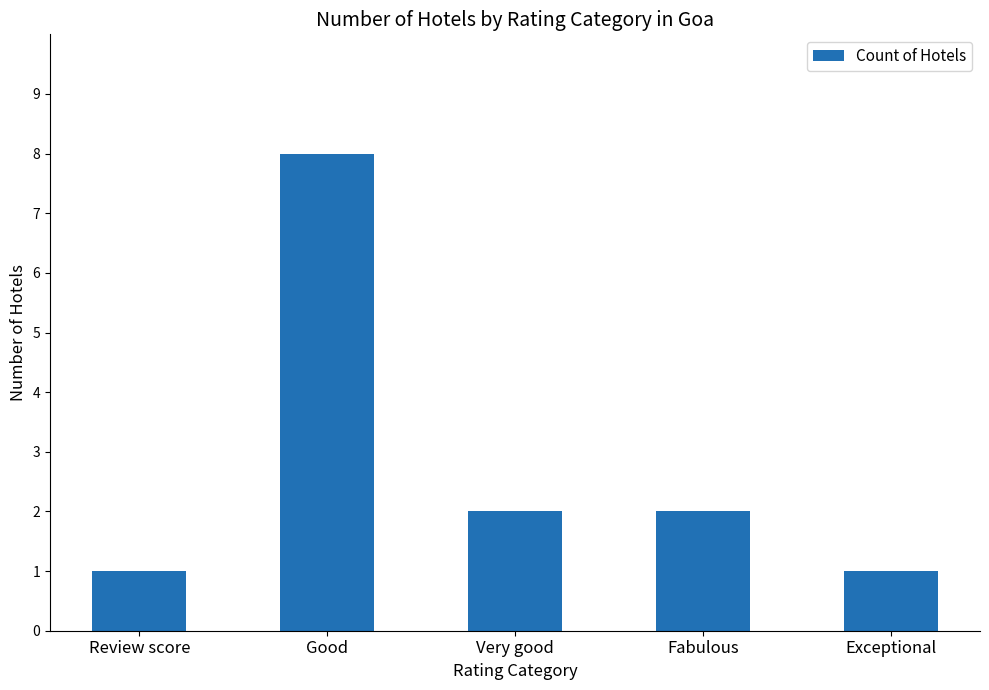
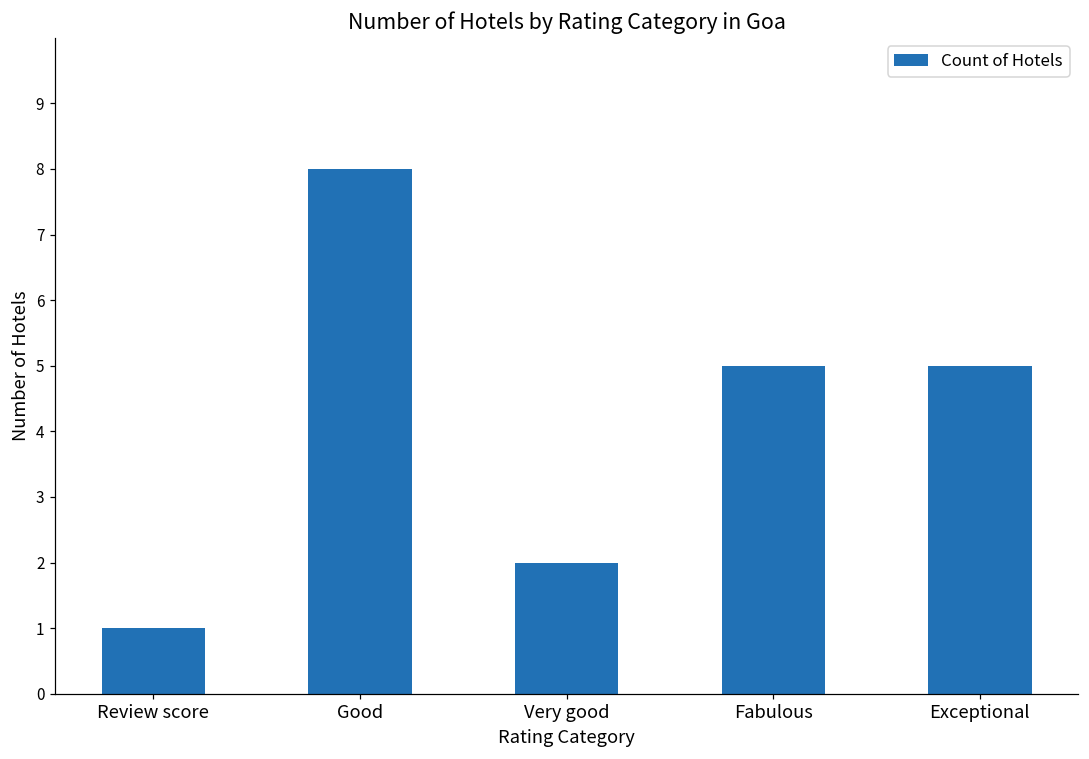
Fabulous: 2 -> 5
Exceptional: 1 -> 5
